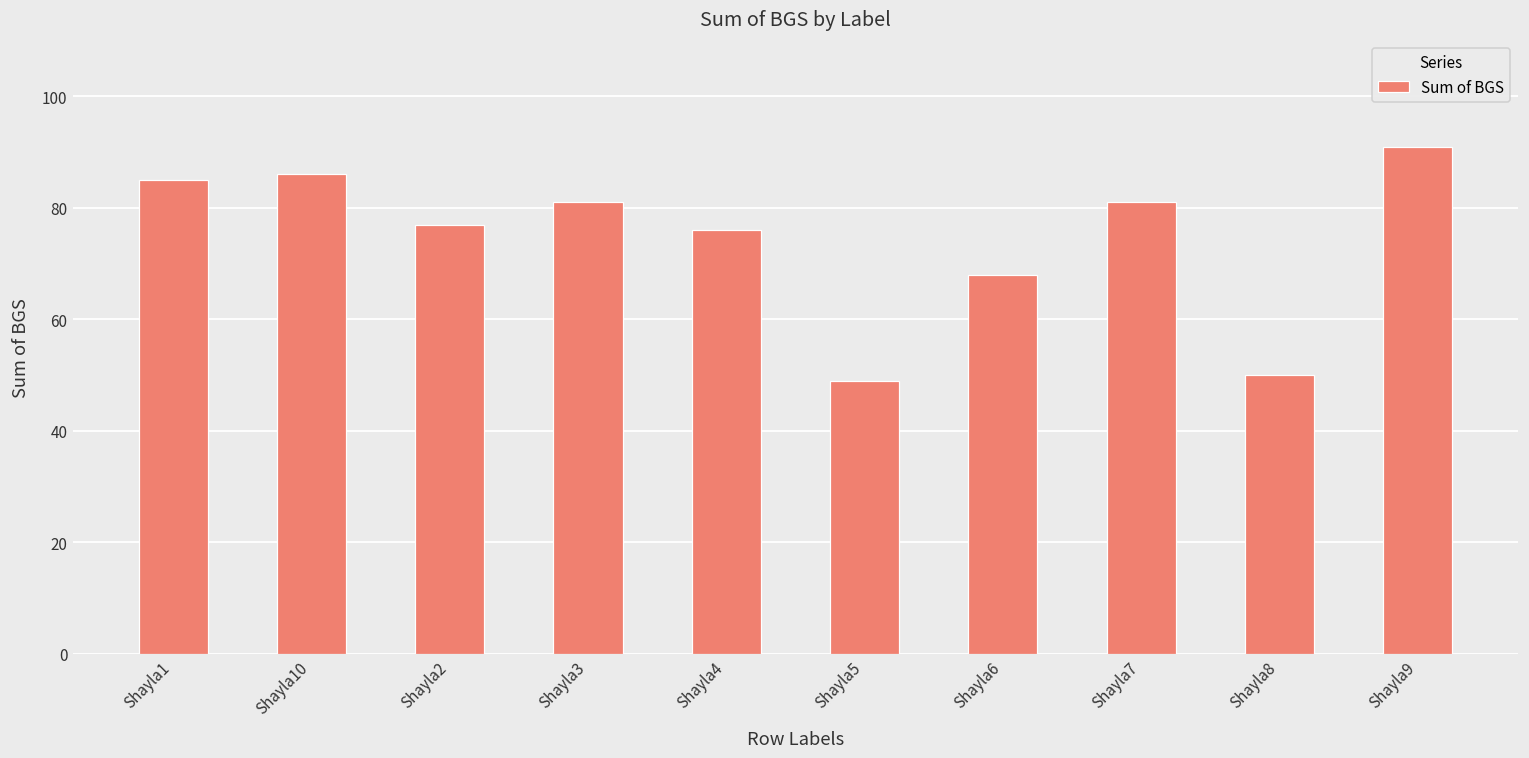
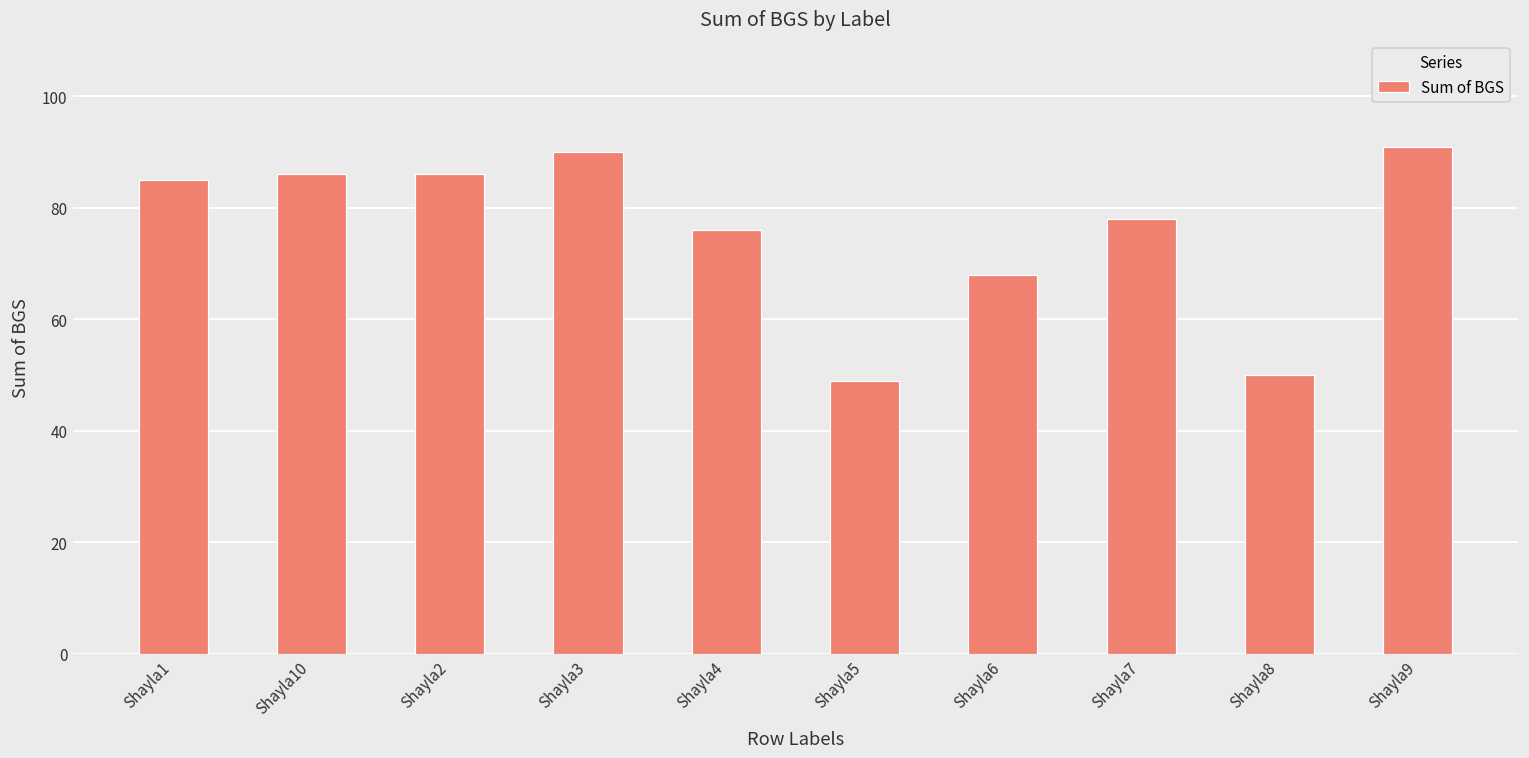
Shayla2: 77 -> 86
Shayla3: 81 -> 90
Shayla7: 81 -> 78
